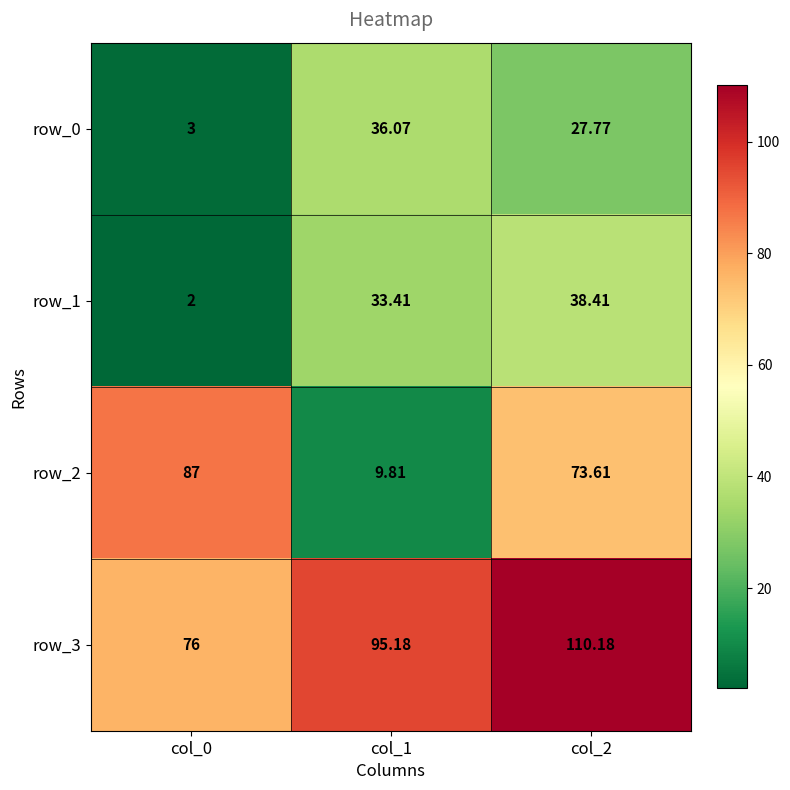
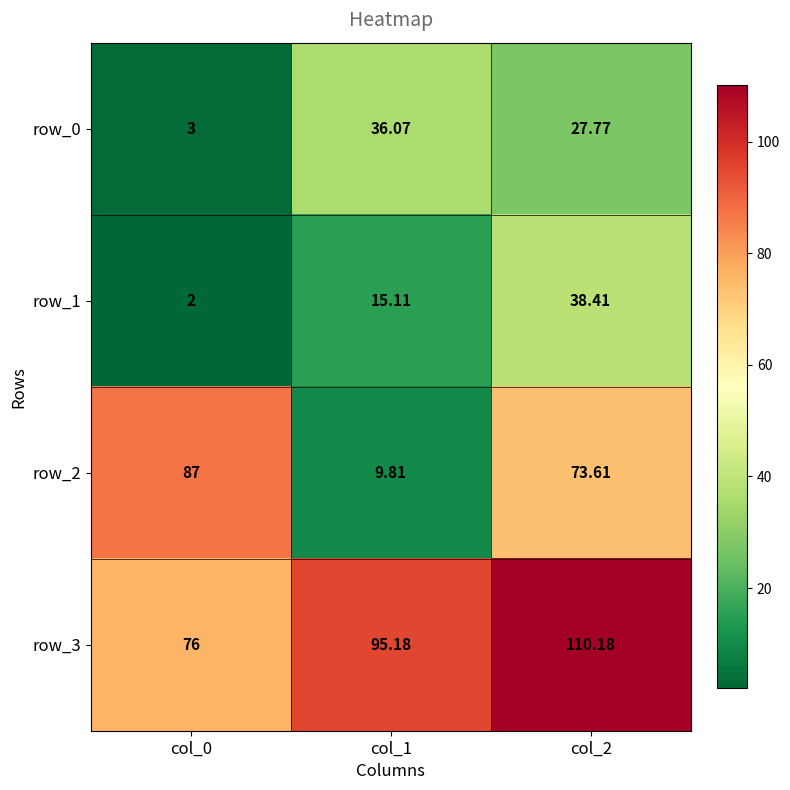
row_1, col_1: 33.41 -> 15.11
